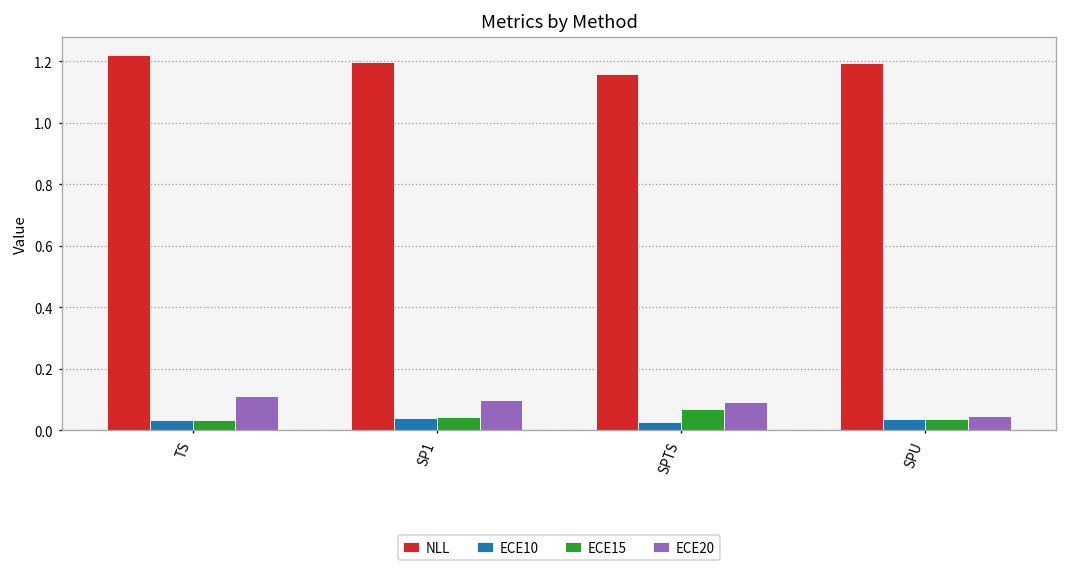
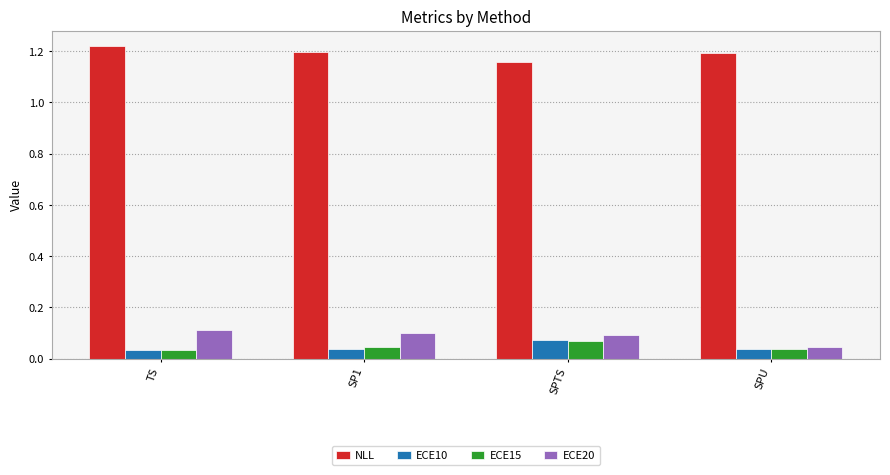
ECE10, SPTS: 0.03 -> 0.07
